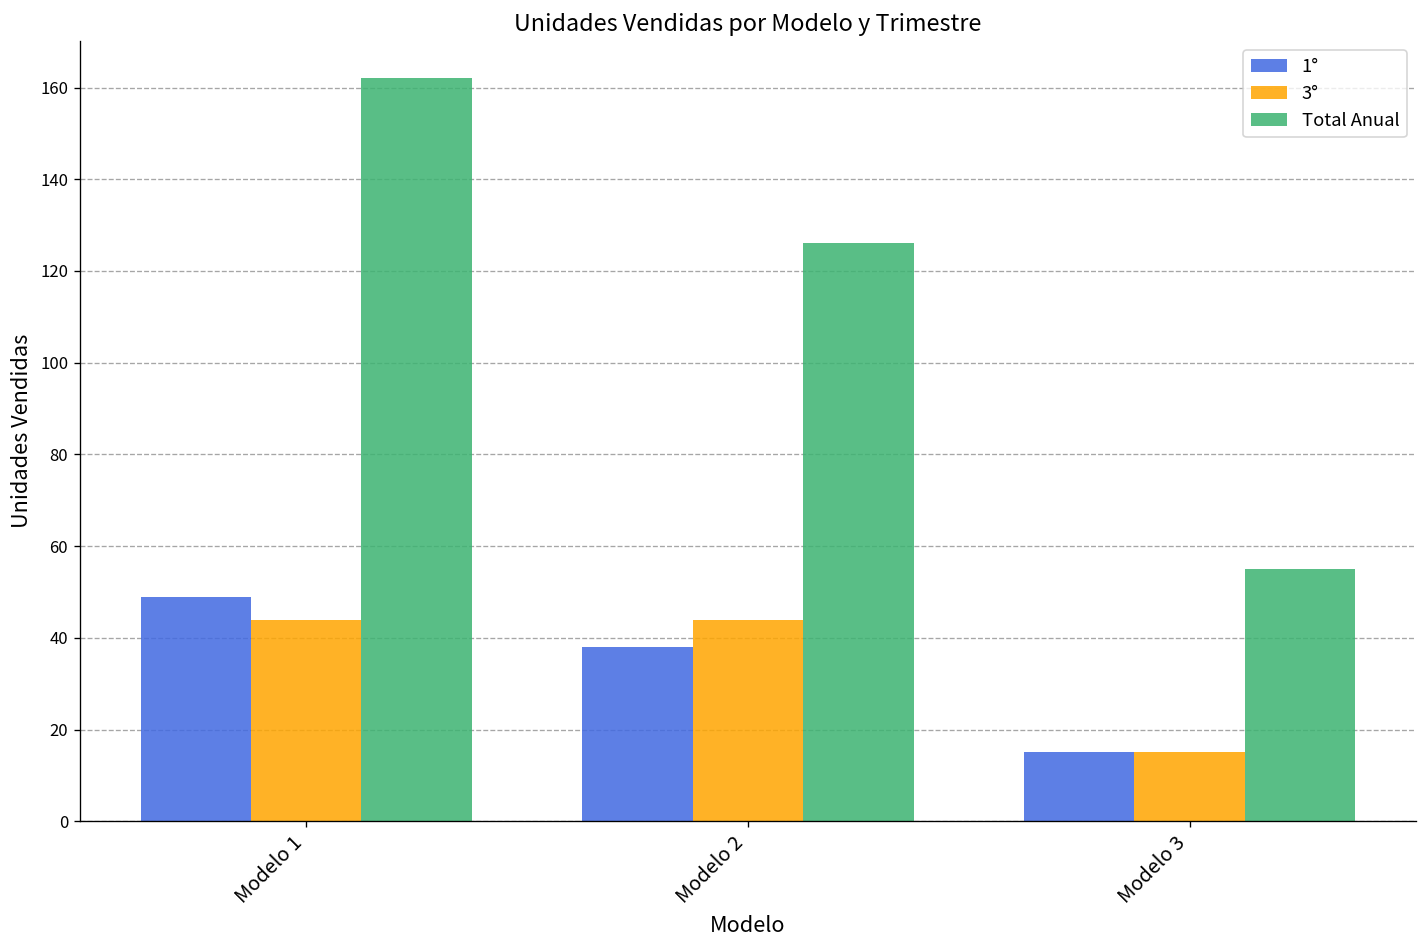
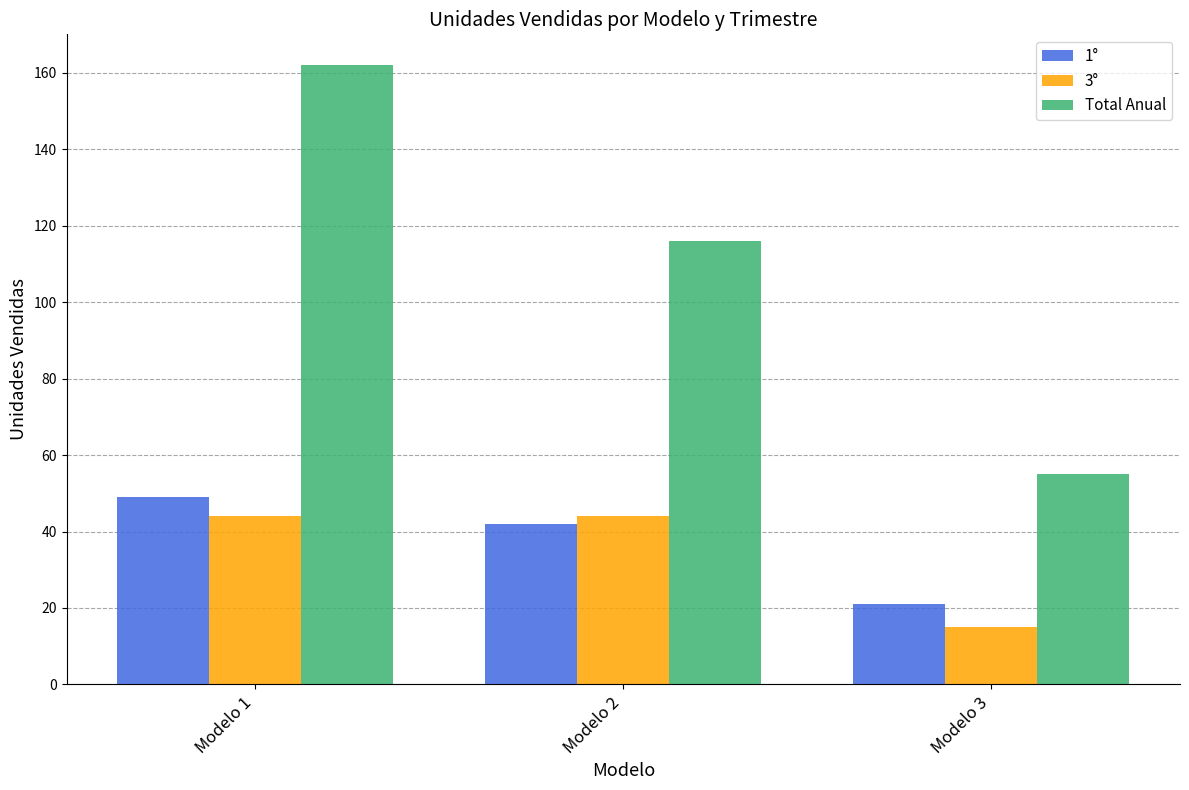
1°, Modelo 2: 38 -> 42
Total Anual, Modelo 2: 126 -> 116
1°, Modelo 3: 15 -> 21
